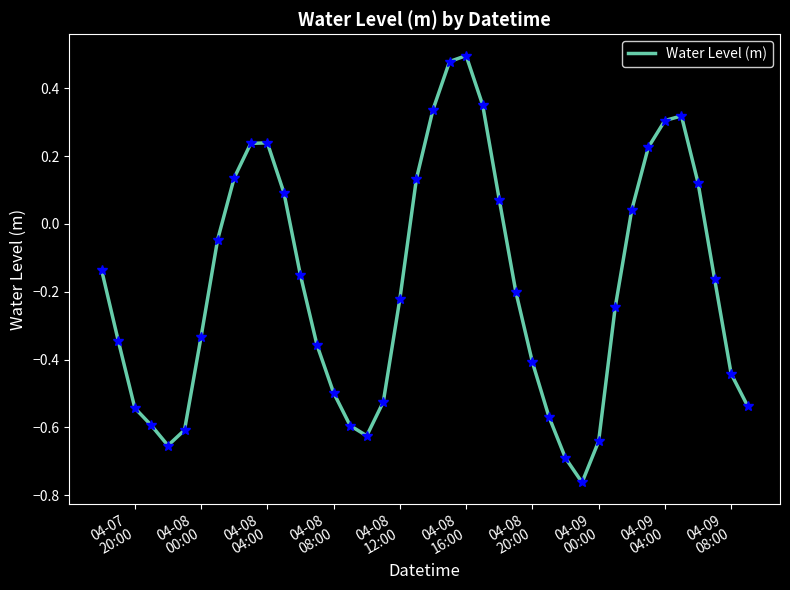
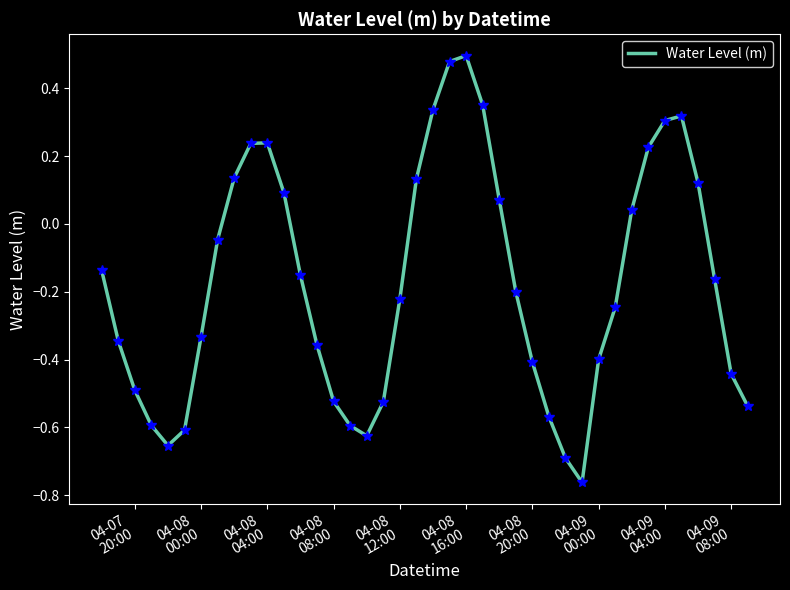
04-07 20:00: -0.54 -> -0.49
04-08 08:00: -0.50 -> -0.52
04-09 00:00: -0.64 -> -0.40
